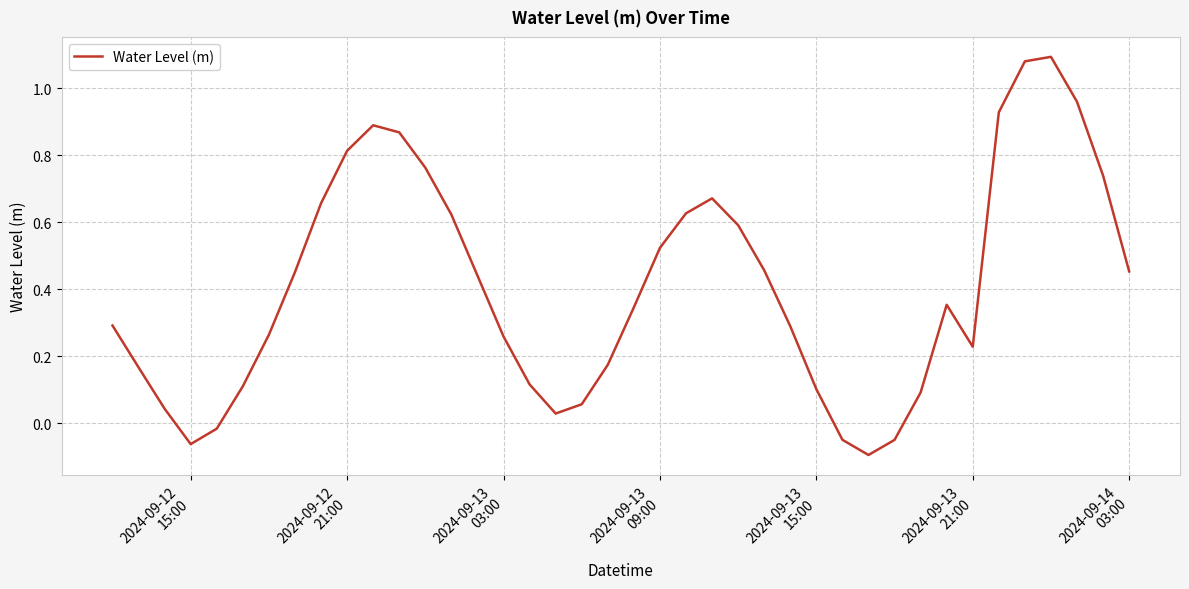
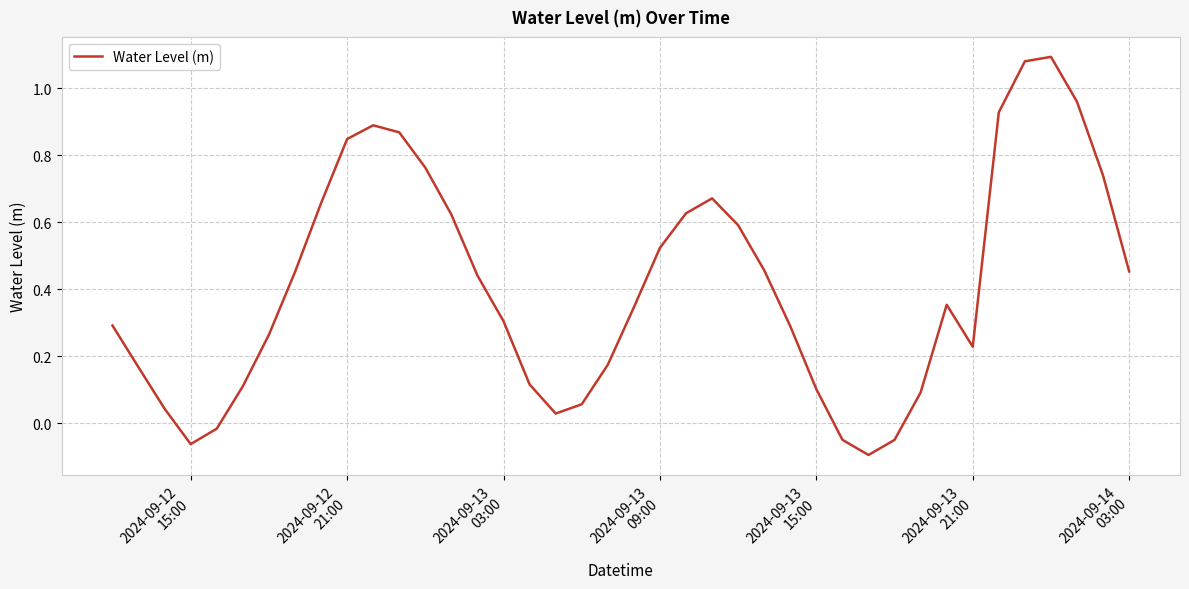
2024-09-12 21:00: 0.81 -> 0.85
2024-09-13 03:00: 0.26 -> 0.30
